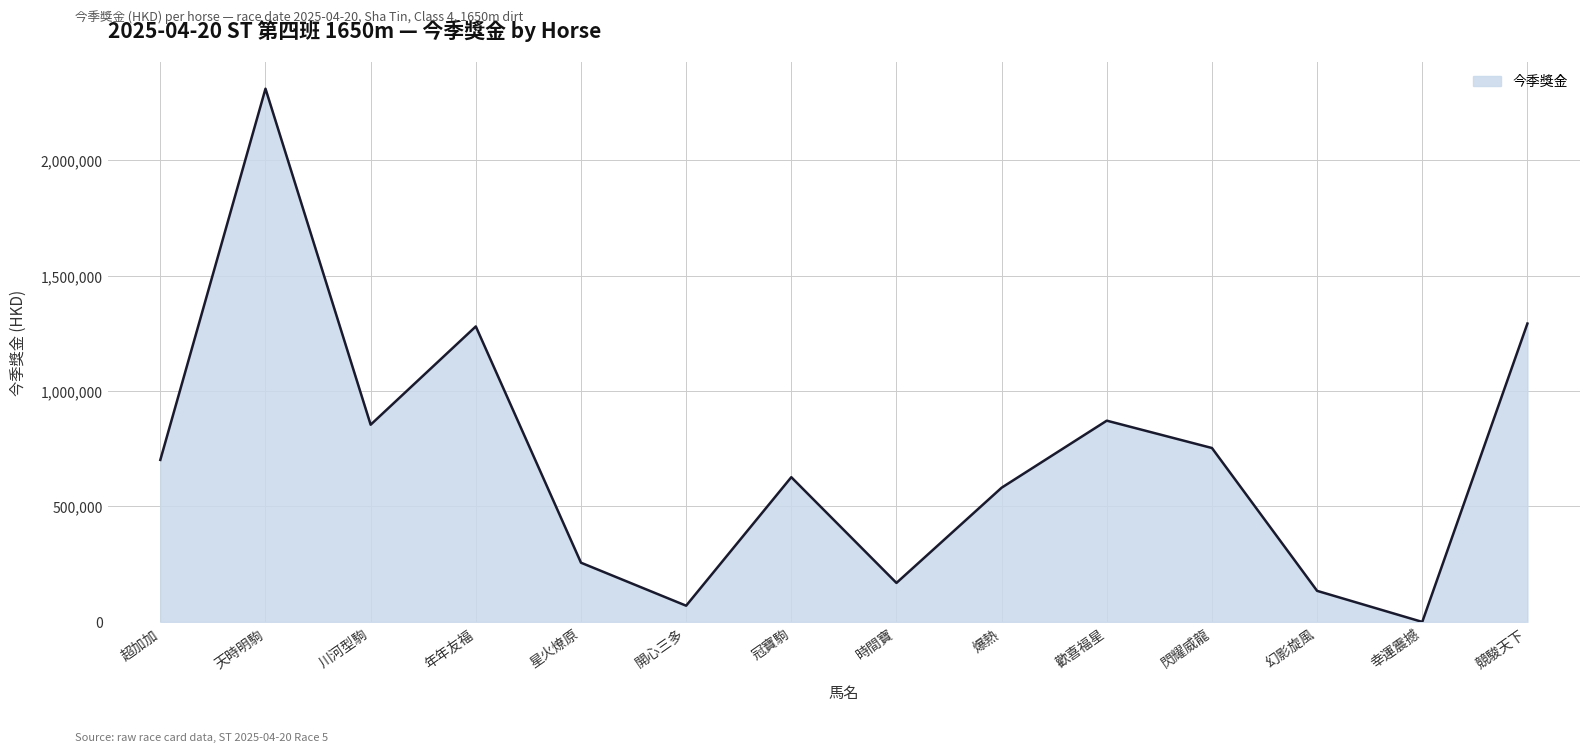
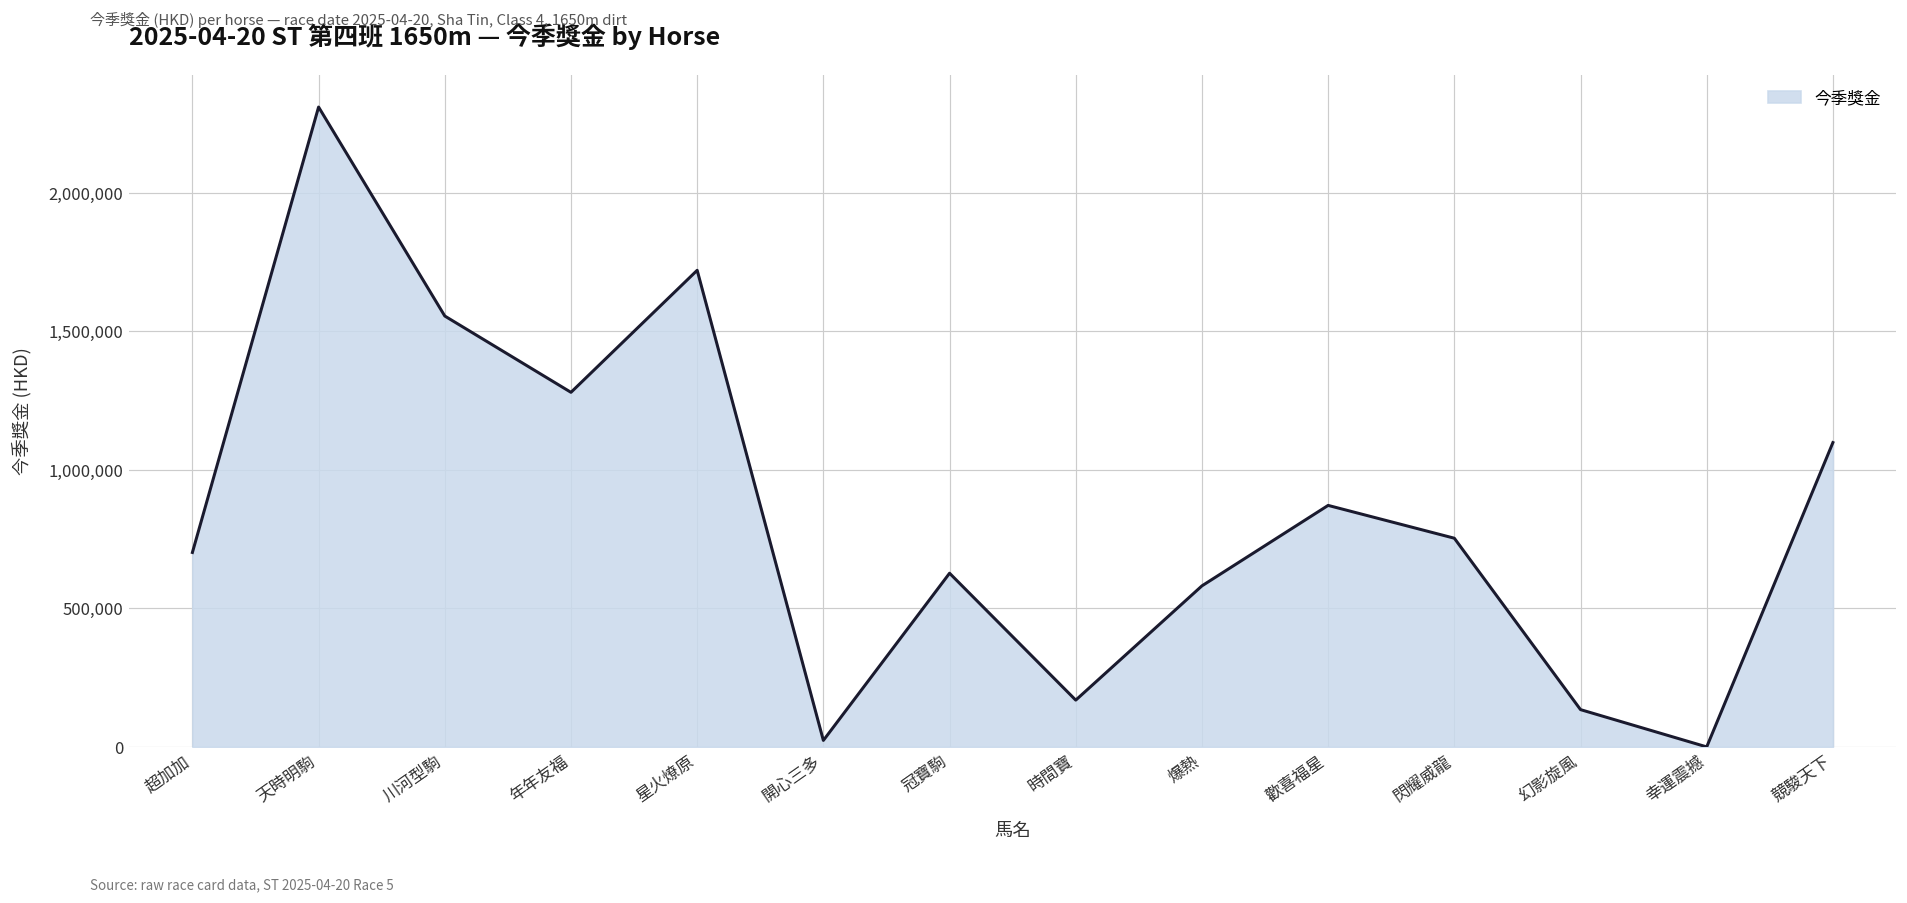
川河型駒: 850,000 -> 1,560,000
星火燎原: 260,000 -> 1,720,000
開心三多: 70,000 -> 20,000
競駿天下: 1,290,000 -> 1,100,000
